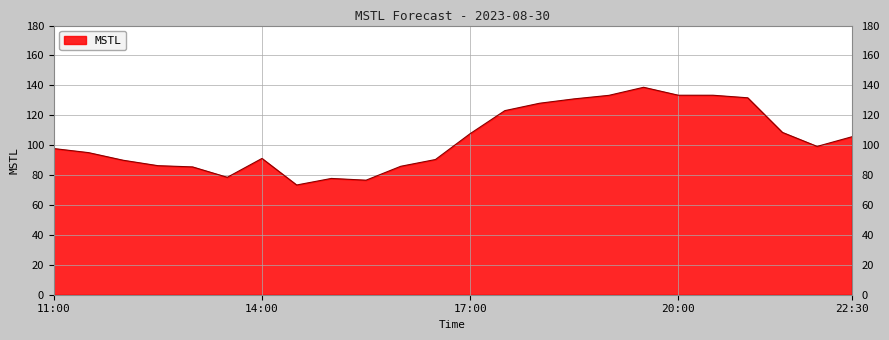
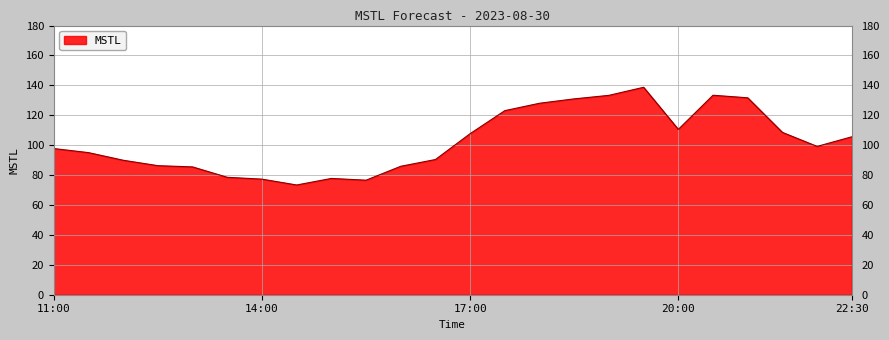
14:00: 91 -> 77
20:00: 133 -> 111
